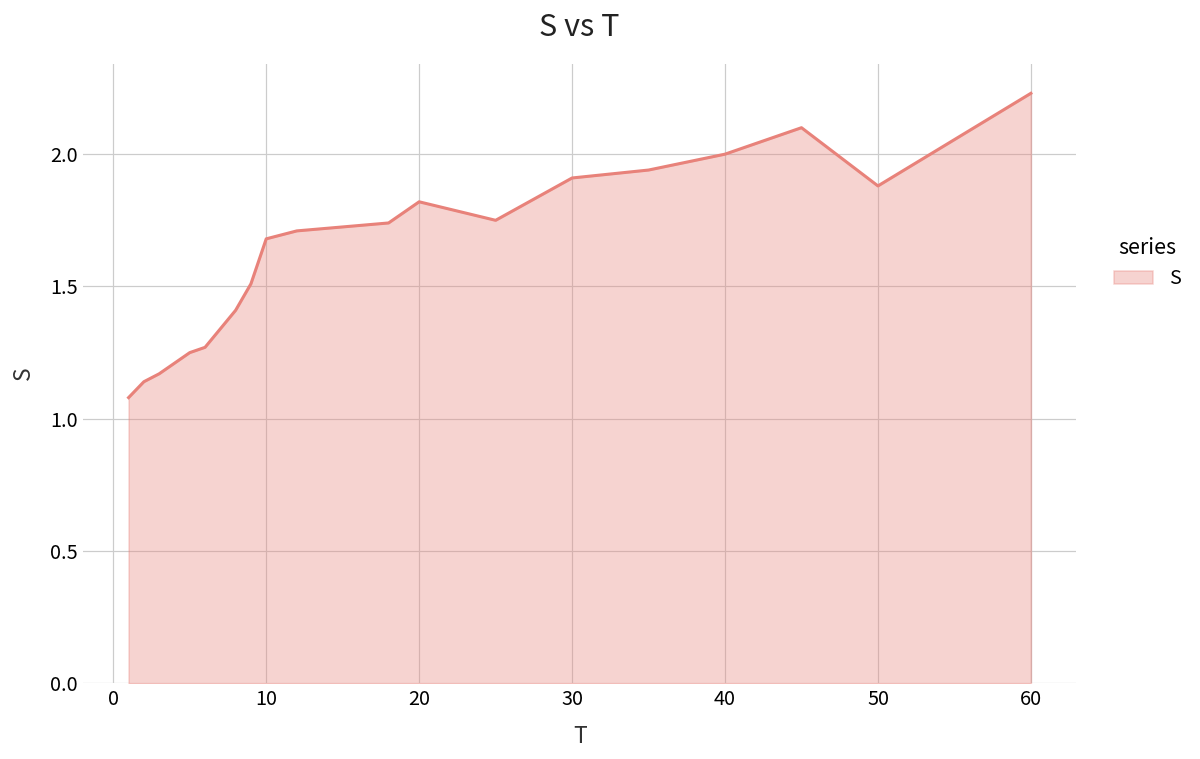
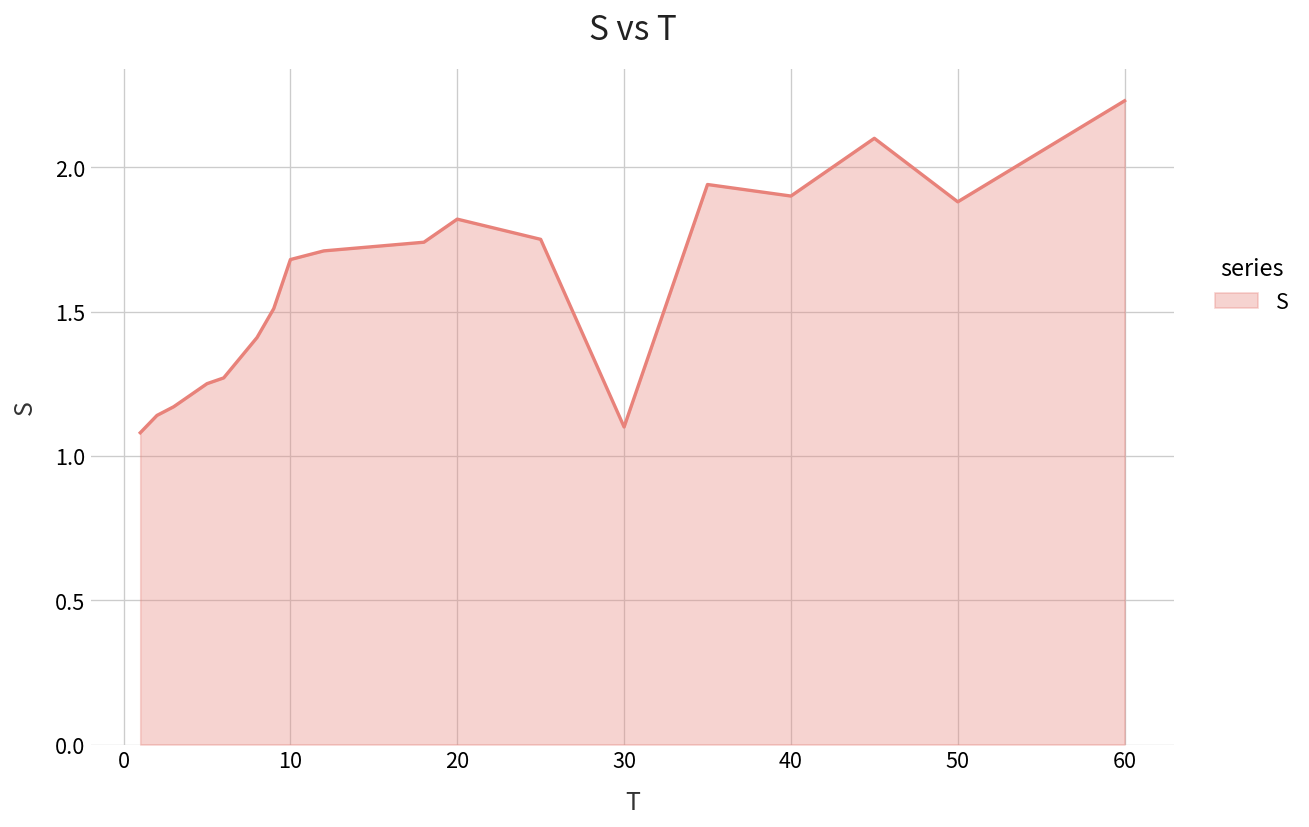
30: 1.91 -> 1.10
40: 2.0 -> 1.9
